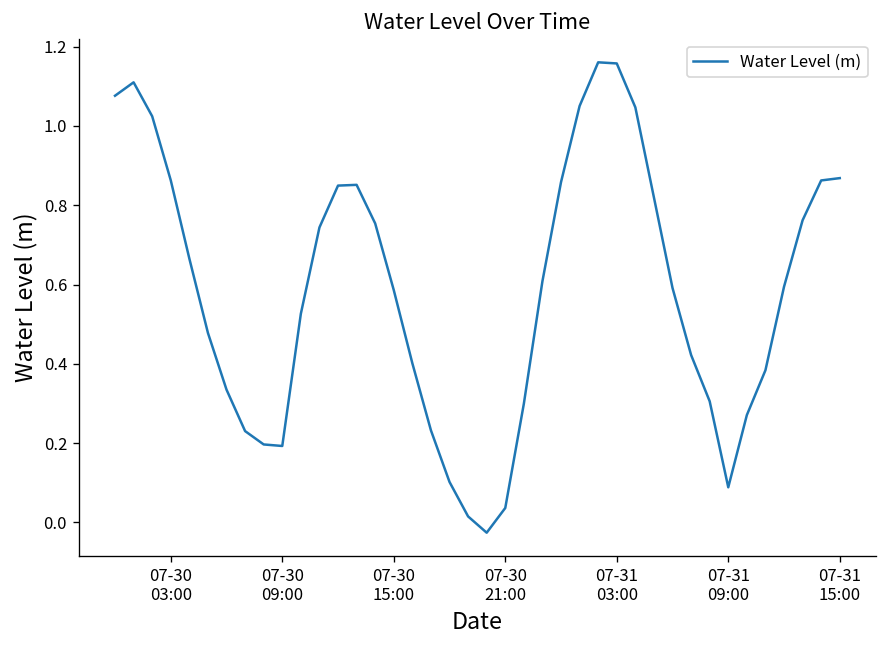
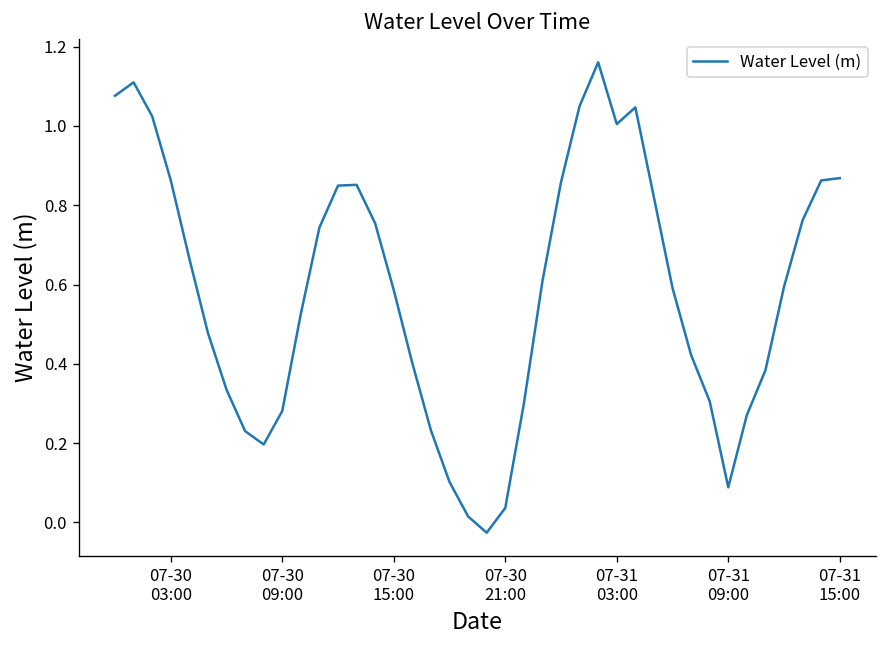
07-30 09:00: 0.19 -> 0.28
07-31 03:00: 1.16 -> 1.00
